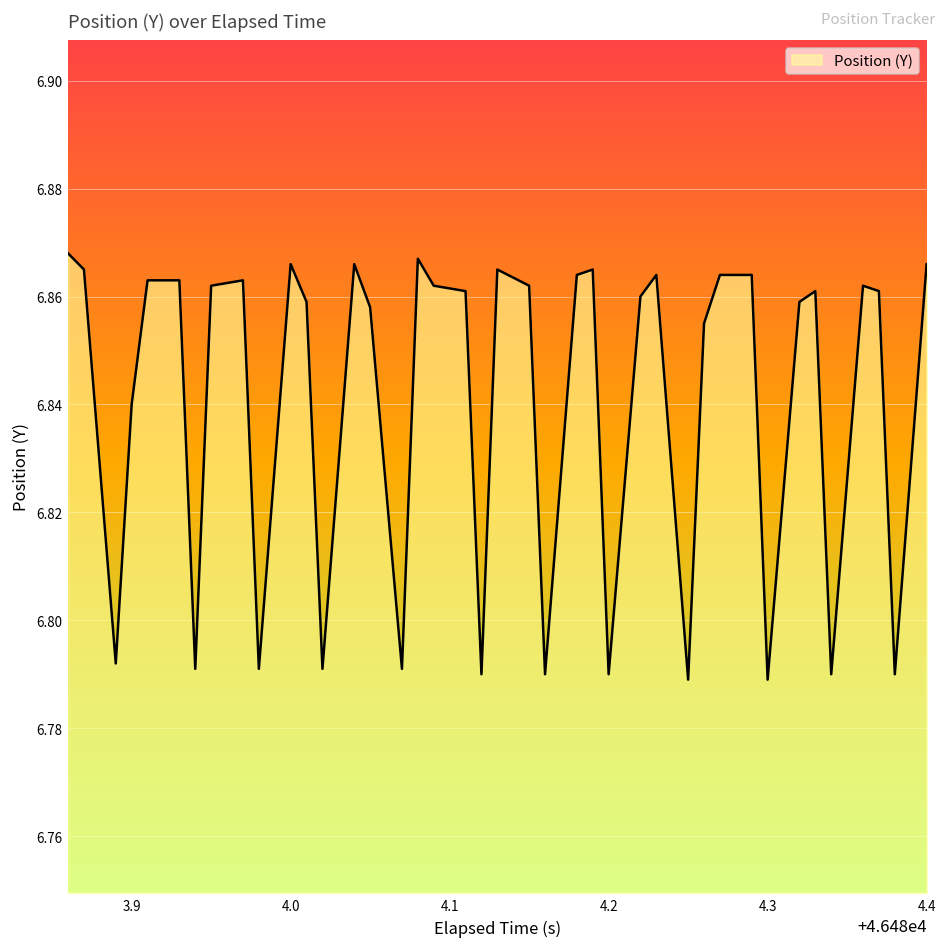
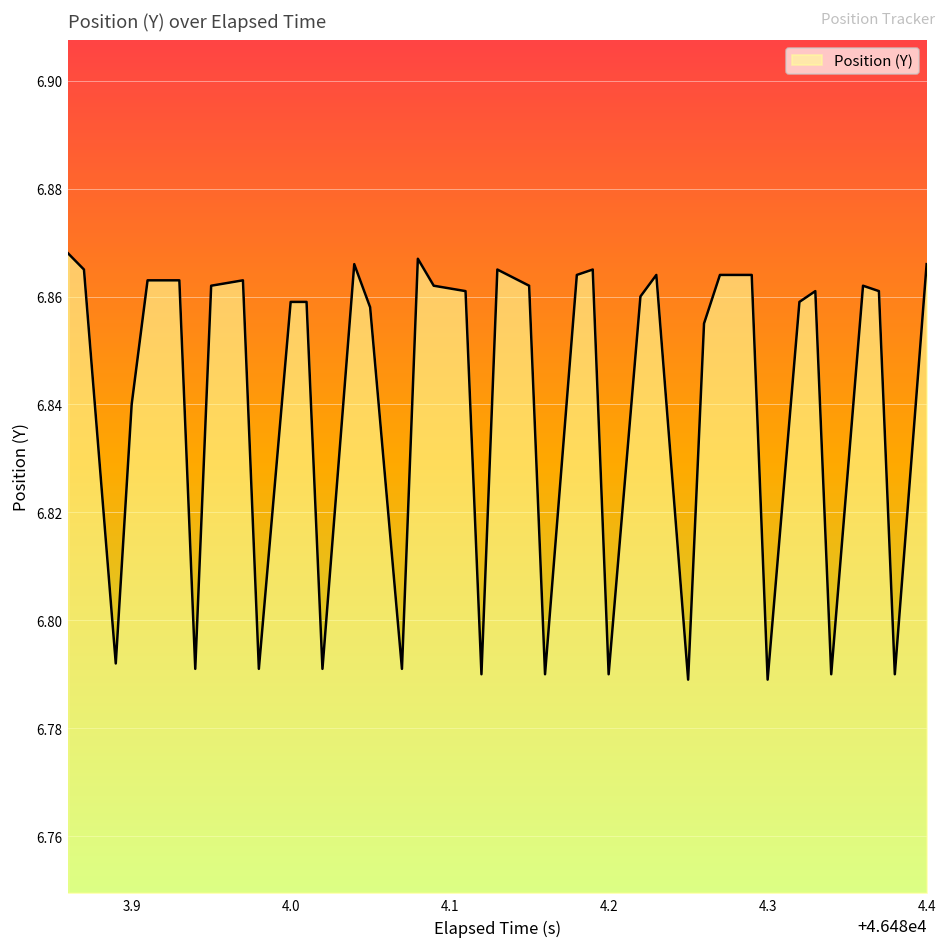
4.0: 6.866 -> 6.859
